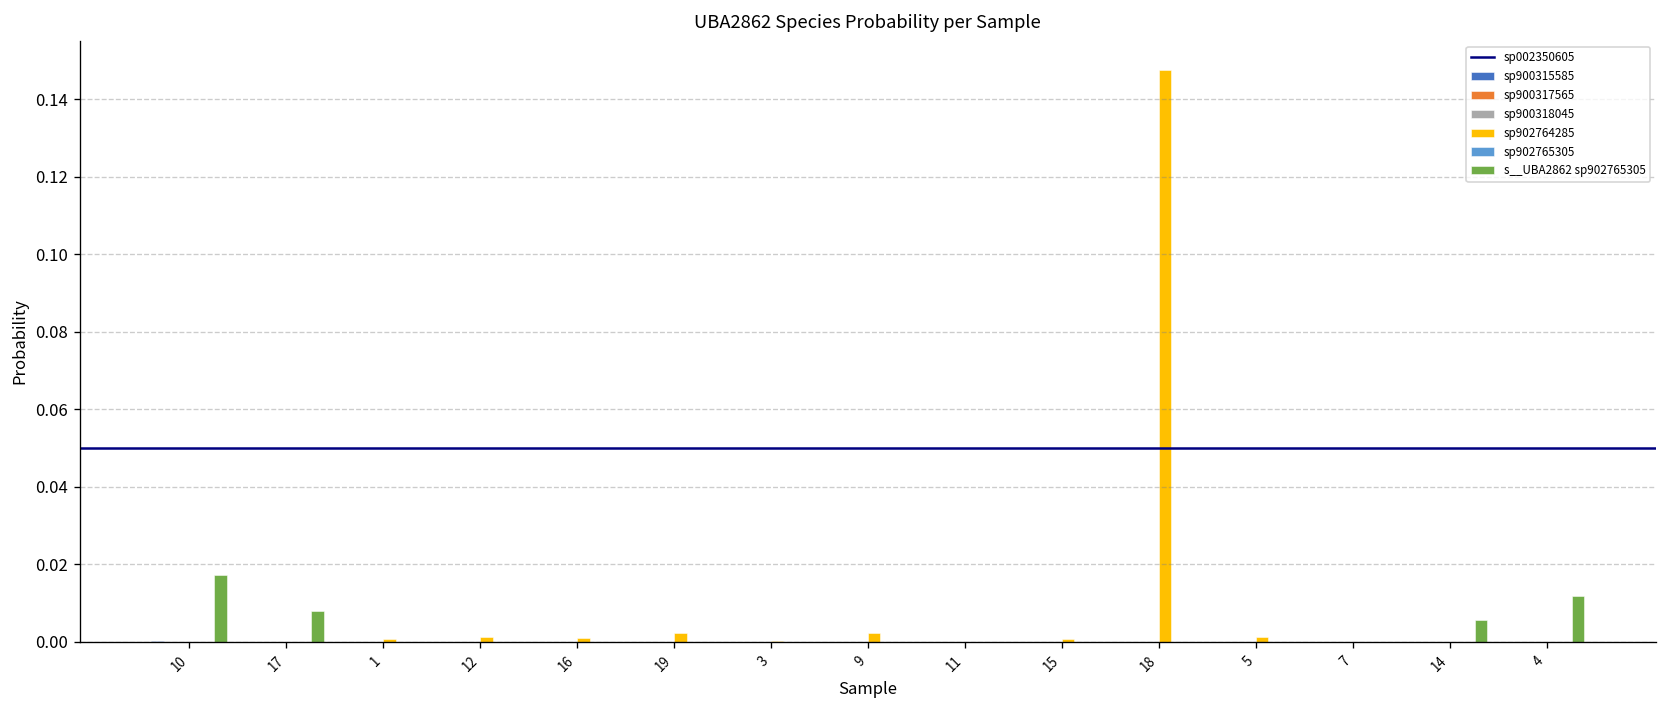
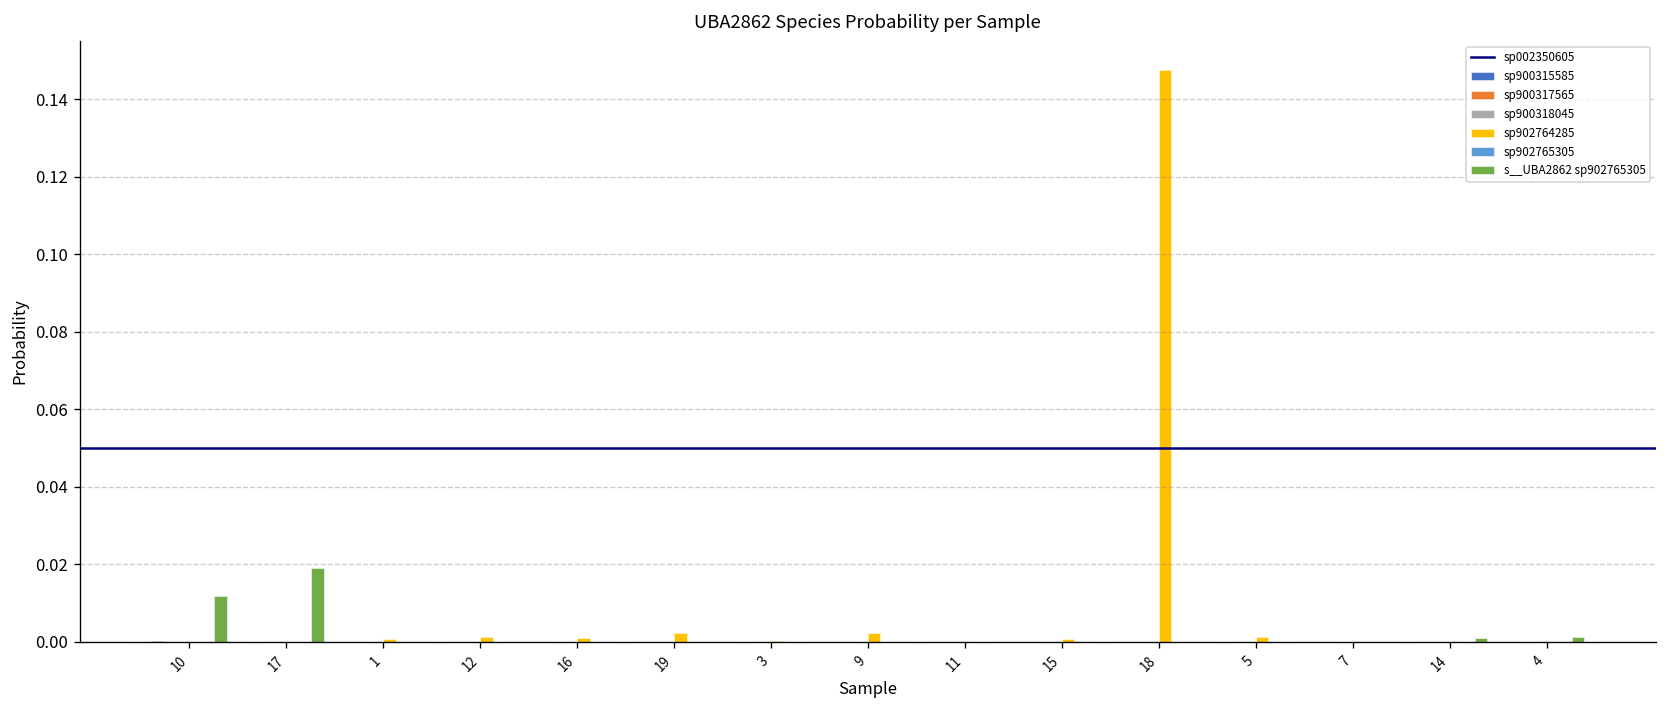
s__UBA2862 sp902765305, 10: 0.017 -> 0.012
s__UBA2862 sp902765305, 17: 0.008 -> 0.019
s__UBA2862 sp902765305, 14: 0.006 -> 0.001
s__UBA2862 sp902765305, 4: 0.012 -> 0.001
